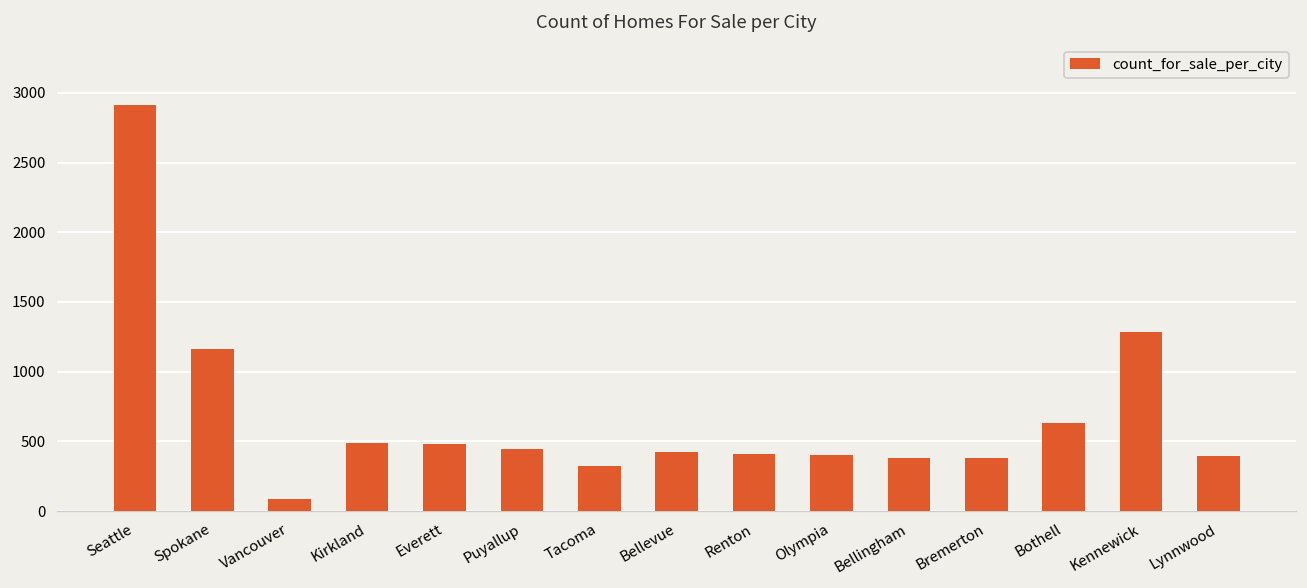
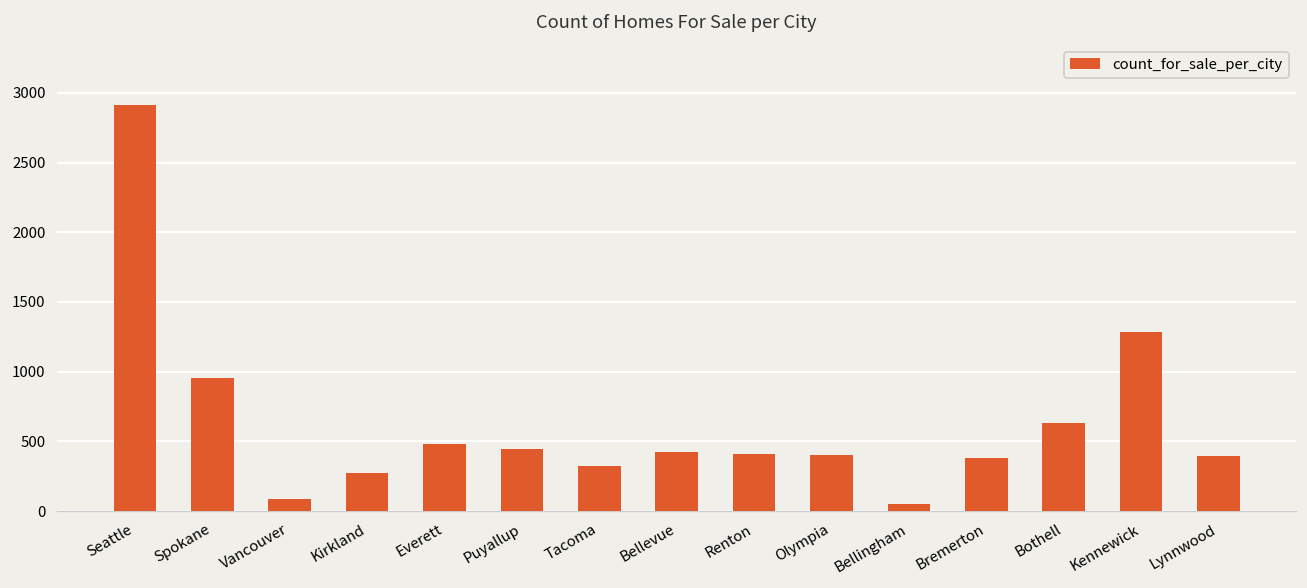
Spokane: 1160 -> 950
Kirkland: 490 -> 270
Bellingham: 380 -> 50
